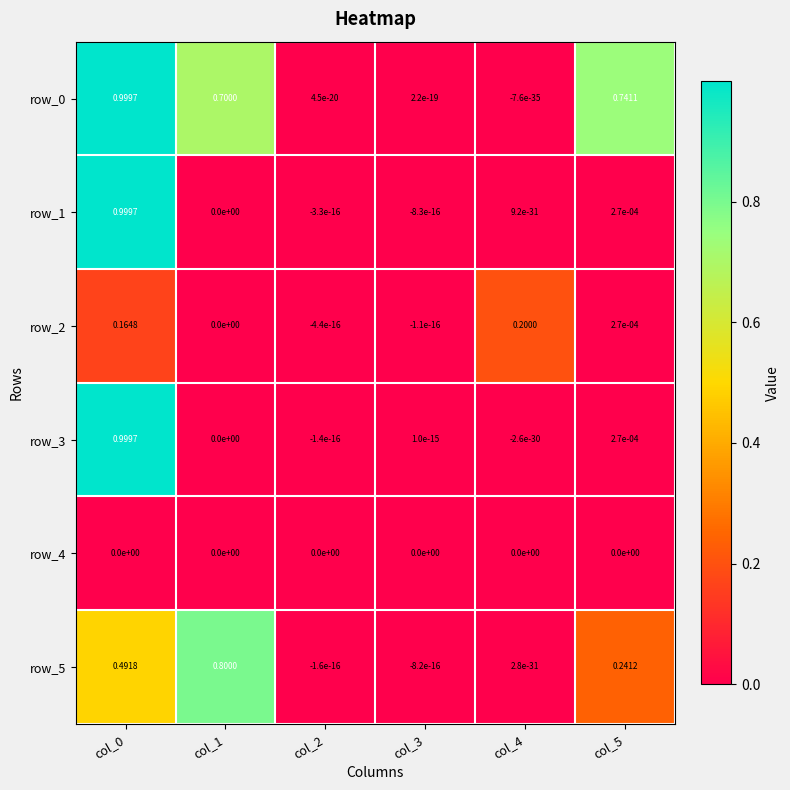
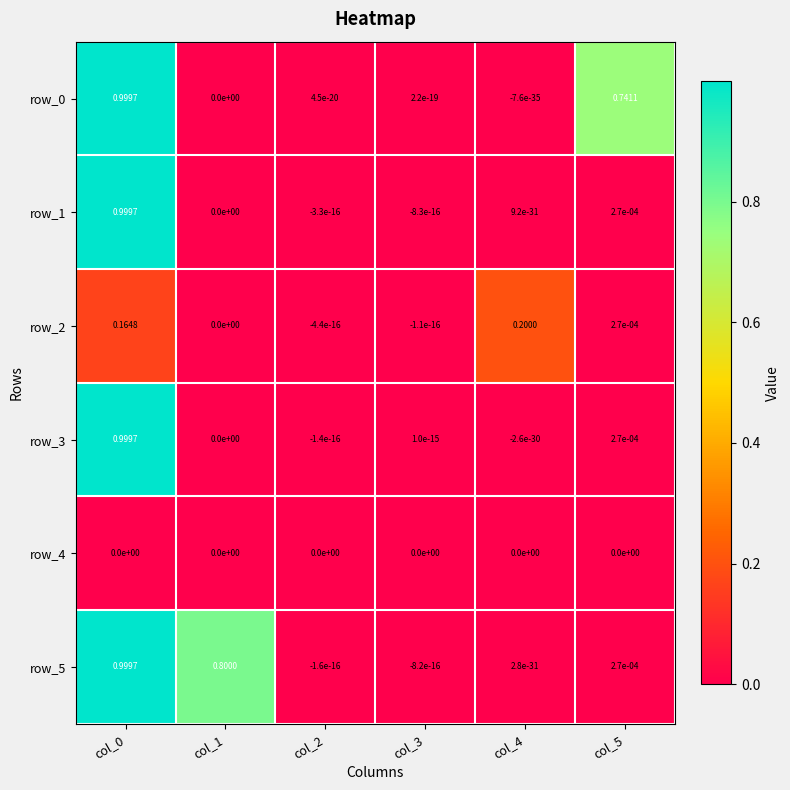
row_0, col_1: 0.7000 -> 0.0e+00
row_5, col_0: 0.4918 -> 0.9997
row_5, col_5: 0.2412 -> 2.7e-04
